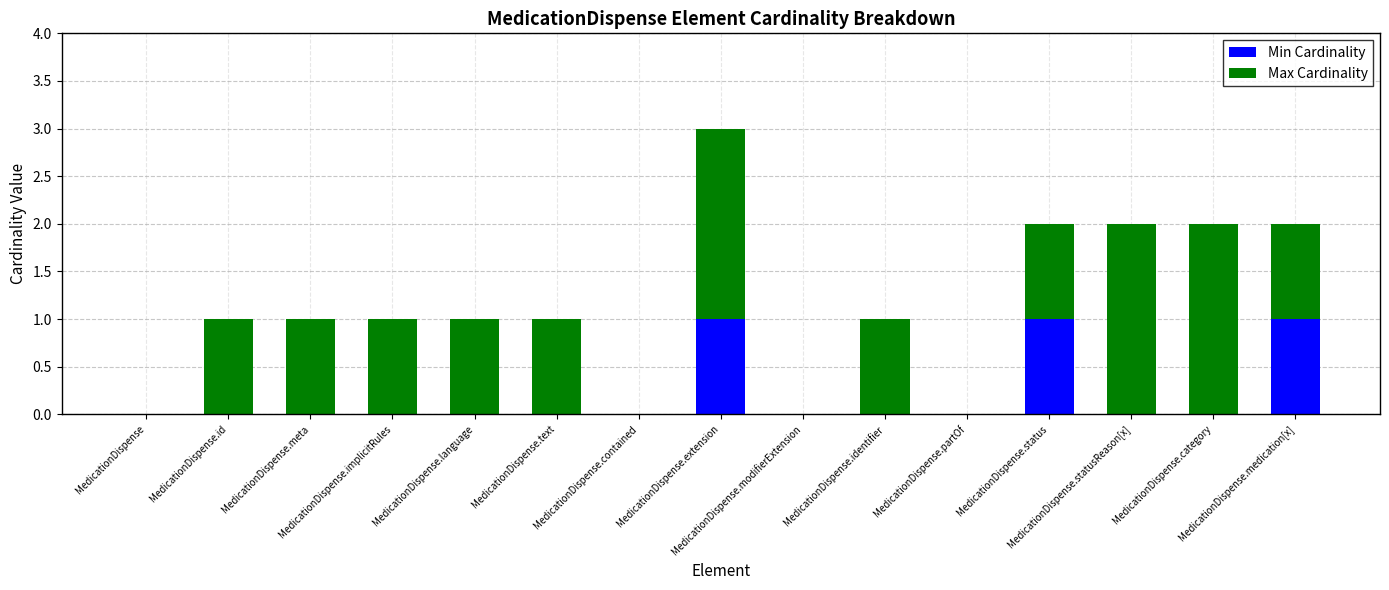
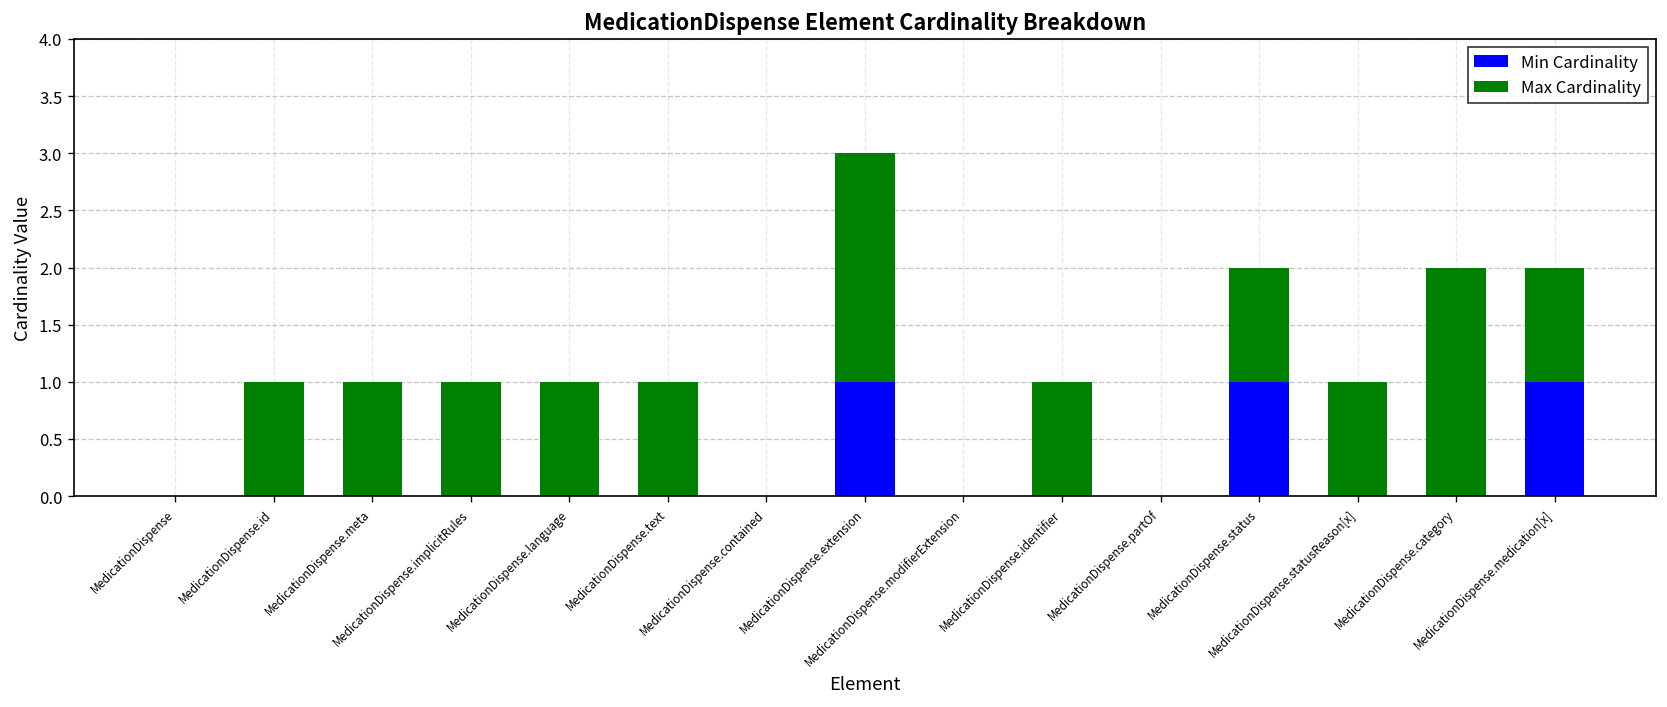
Max Cardinality, MedicationDispense.statusReason[x]: 2 -> 1
